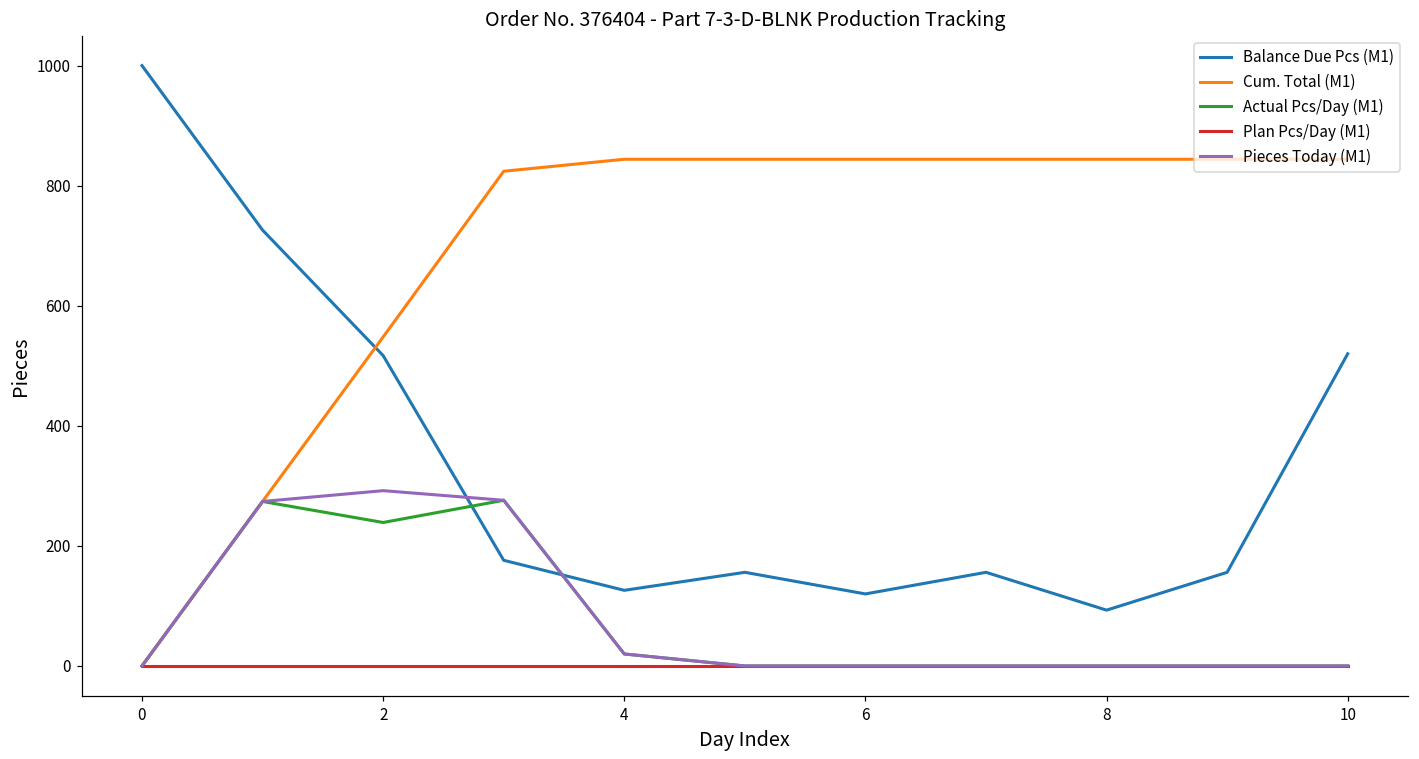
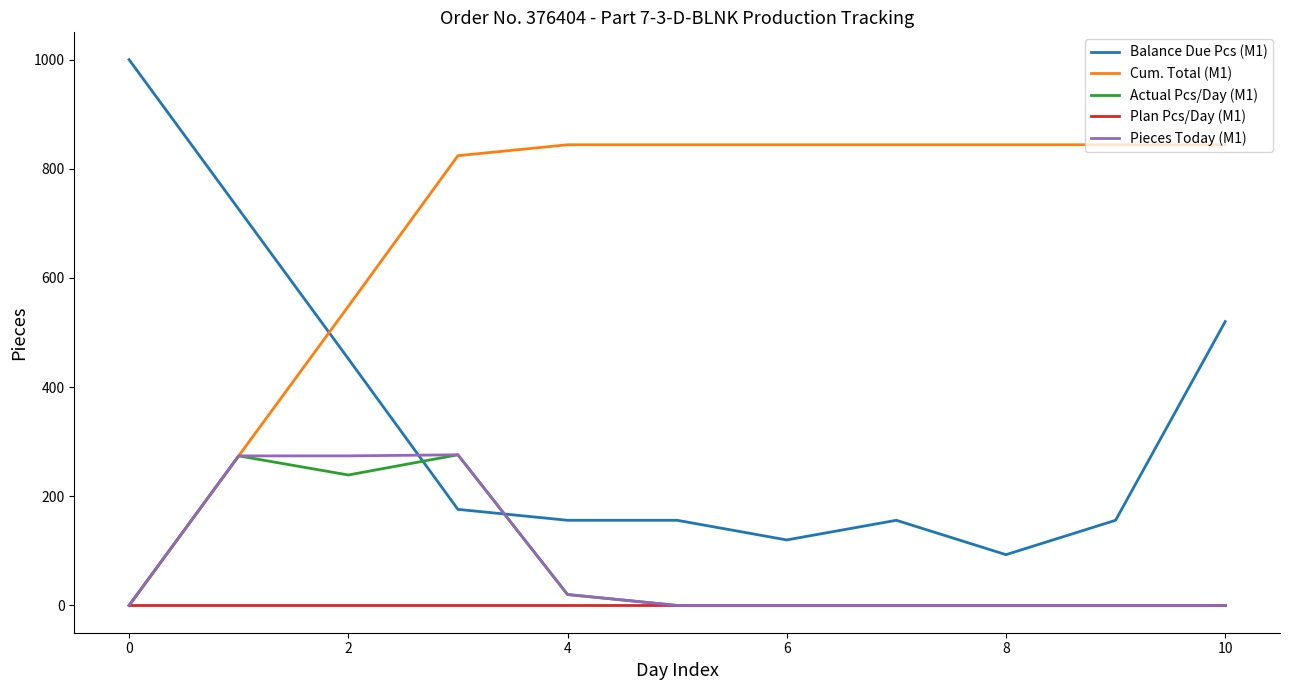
Balance Due Pcs (M1), 2: 520 -> 450
Pieces Today (M1), 2: 290 -> 270
Balance Due Pcs (M1), 4: 130 -> 160
